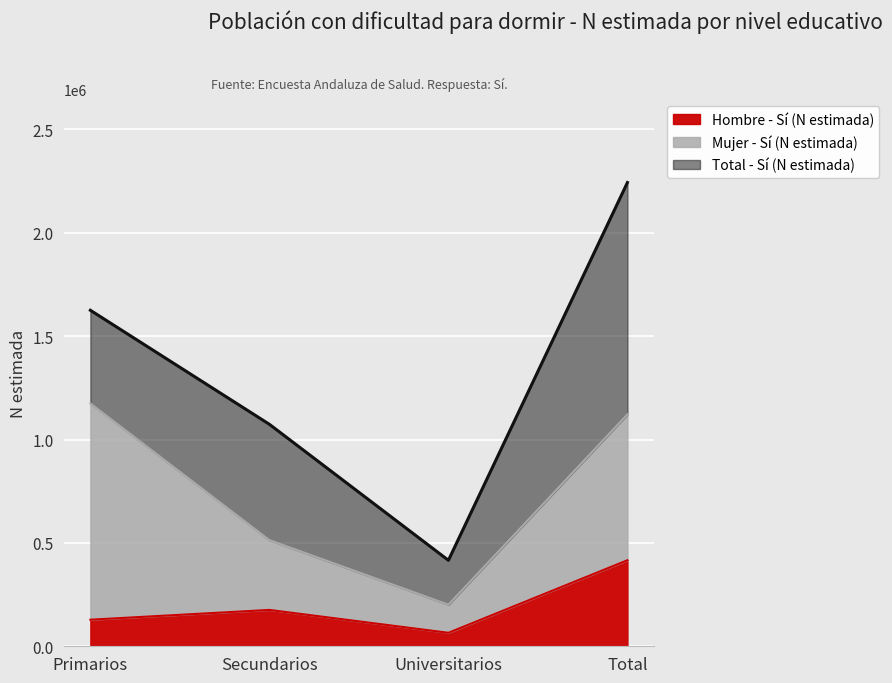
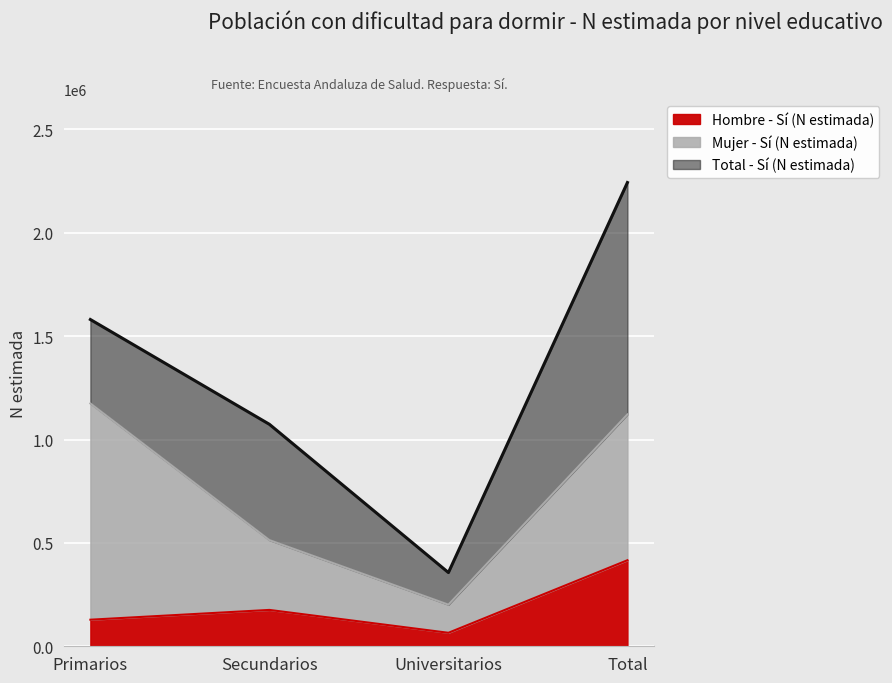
Total - Sí (N estimada), Primarios: 450000 -> 410000
Total - Sí (N estimada), Universitarios: 210000 -> 160000
